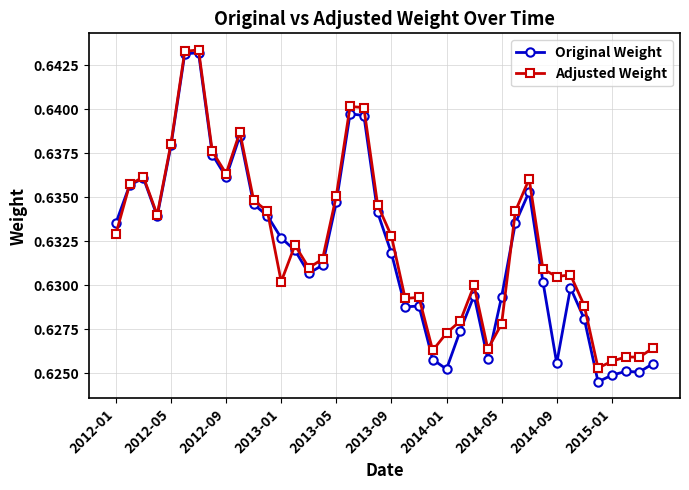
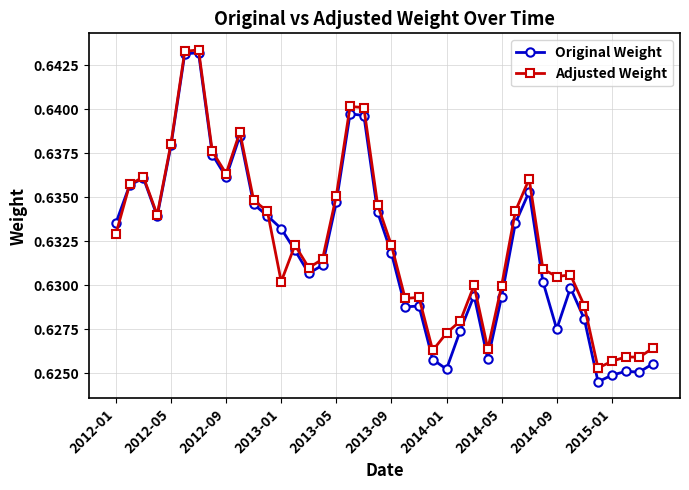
Original Weight, 2013-01: 0.6327 -> 0.6332
Adjusted Weight, 2013-09: 0.6328 -> 0.6323
Adjusted Weight, 2014-05: 0.6278 -> 0.6300
Original Weight, 2014-09: 0.6256 -> 0.6275
